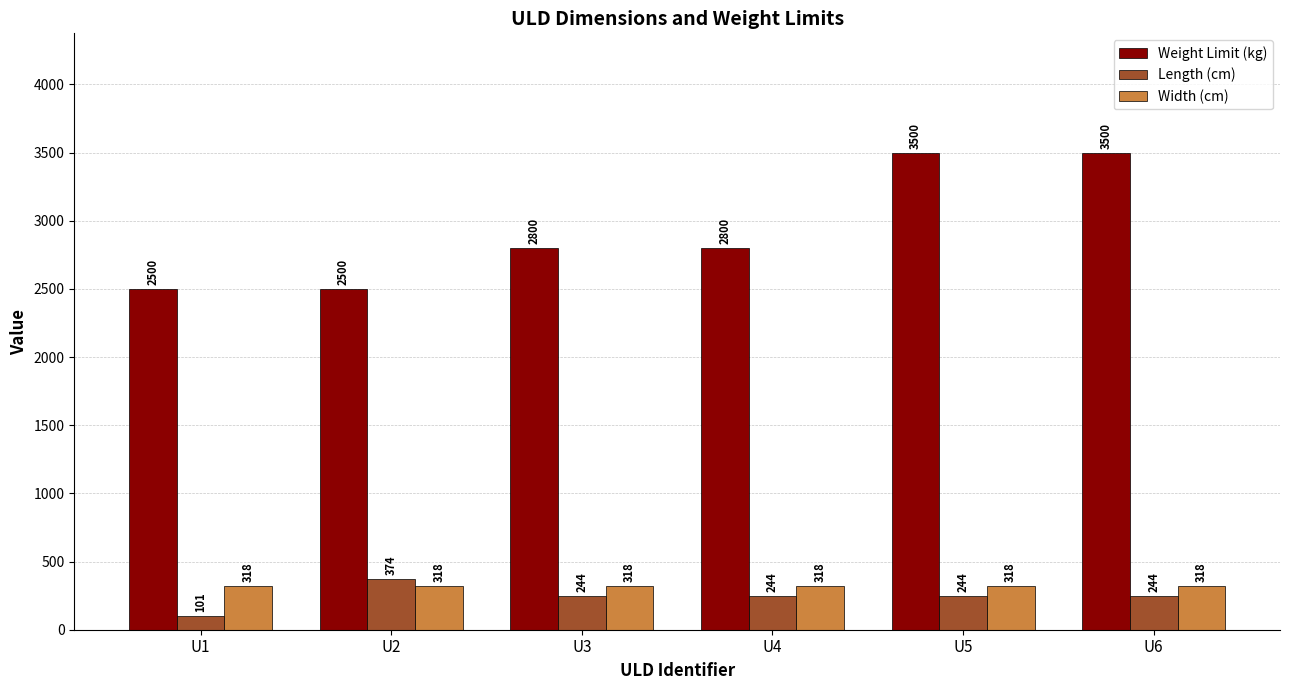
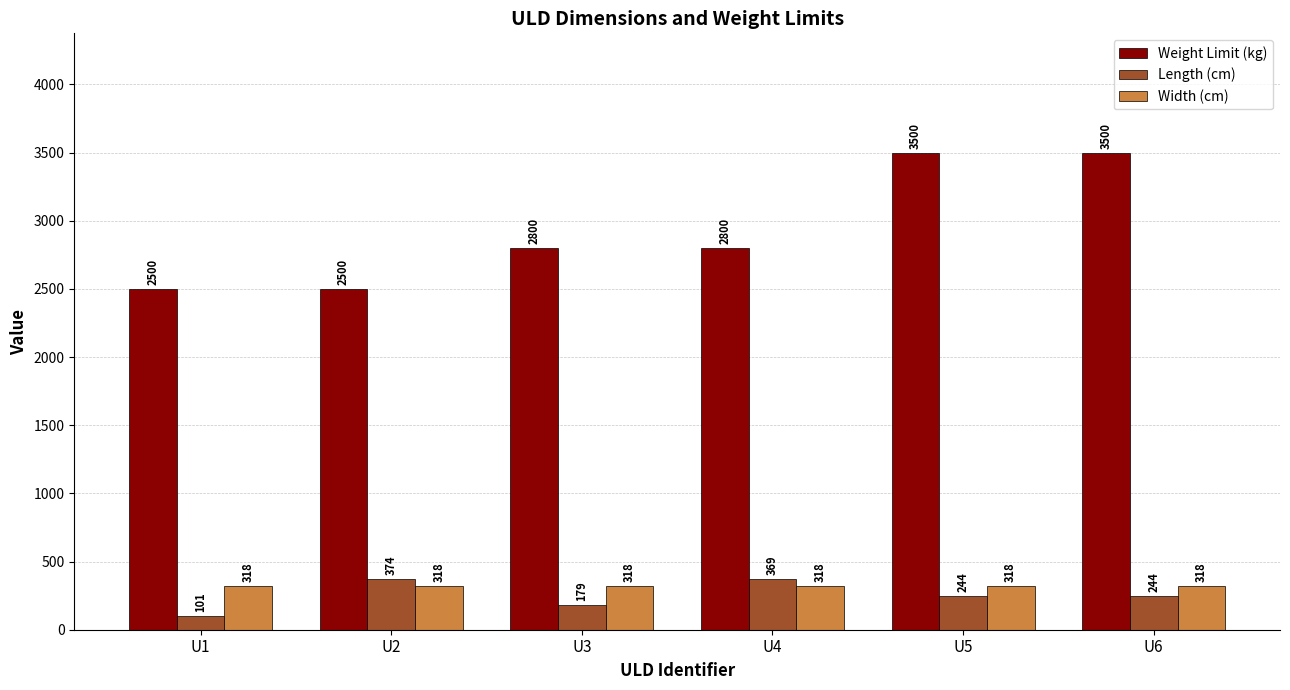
Length (cm), U3: 244 -> 179
Length (cm), U4: 244 -> 369
